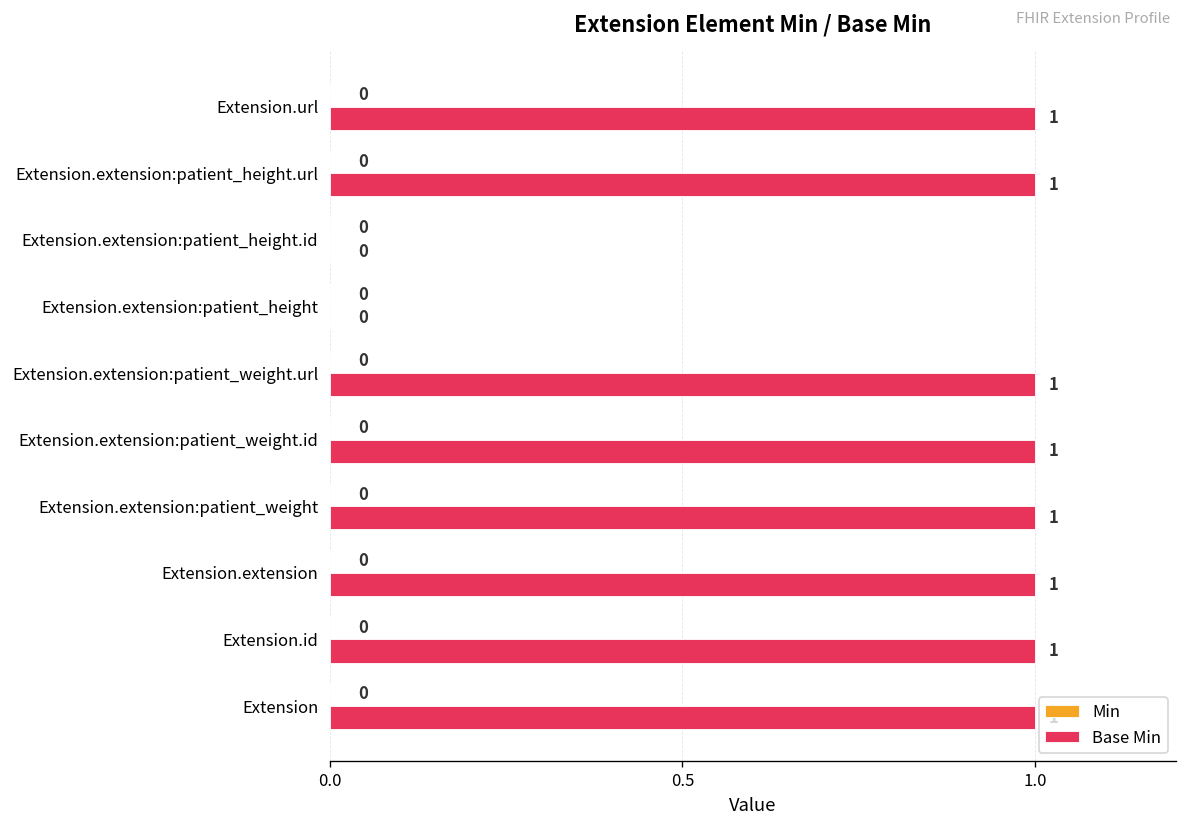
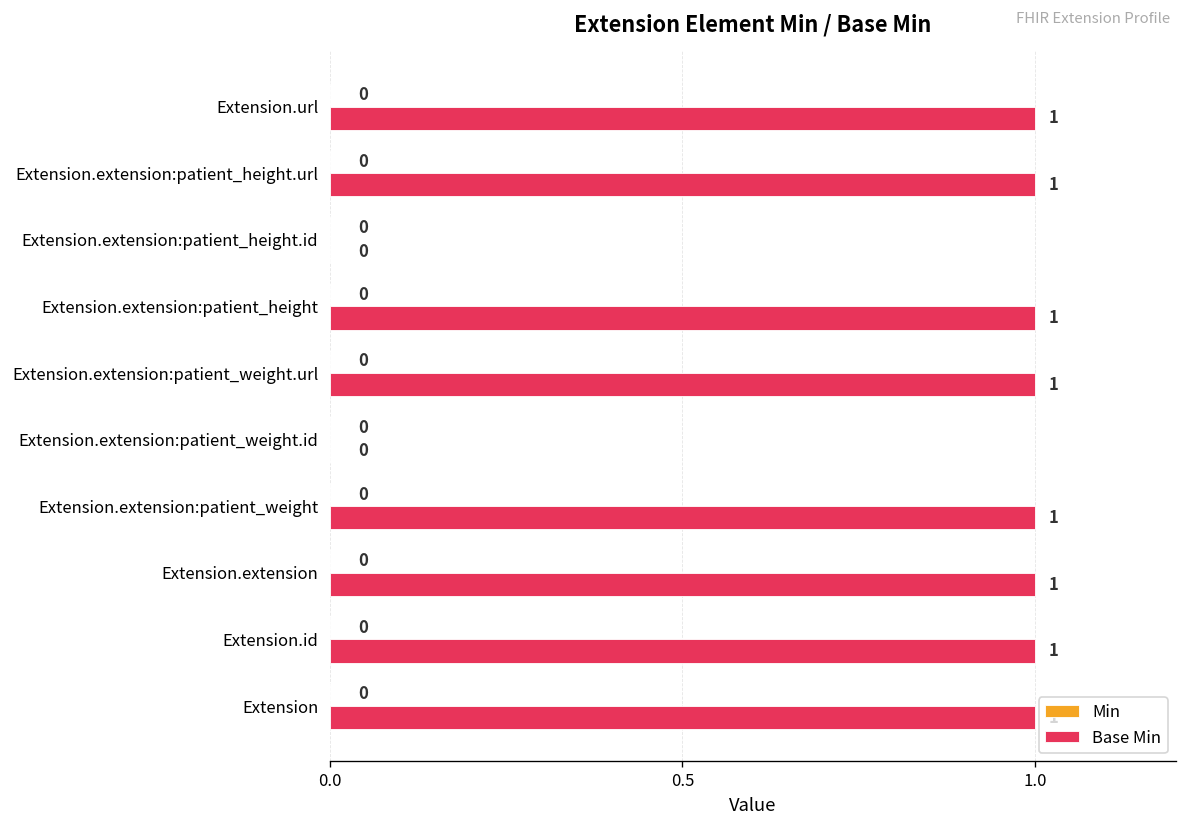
Base Min, Extension.extension:patient_height: 0 -> 1
Base Min, Extension.extension:patient_weight.id: 1 -> 0
